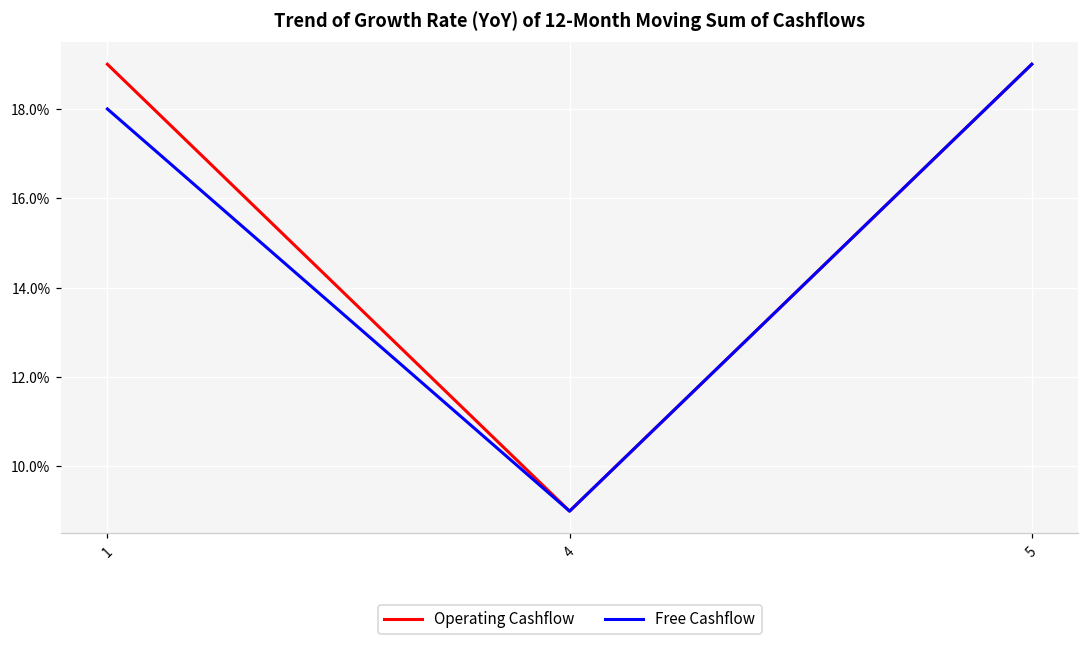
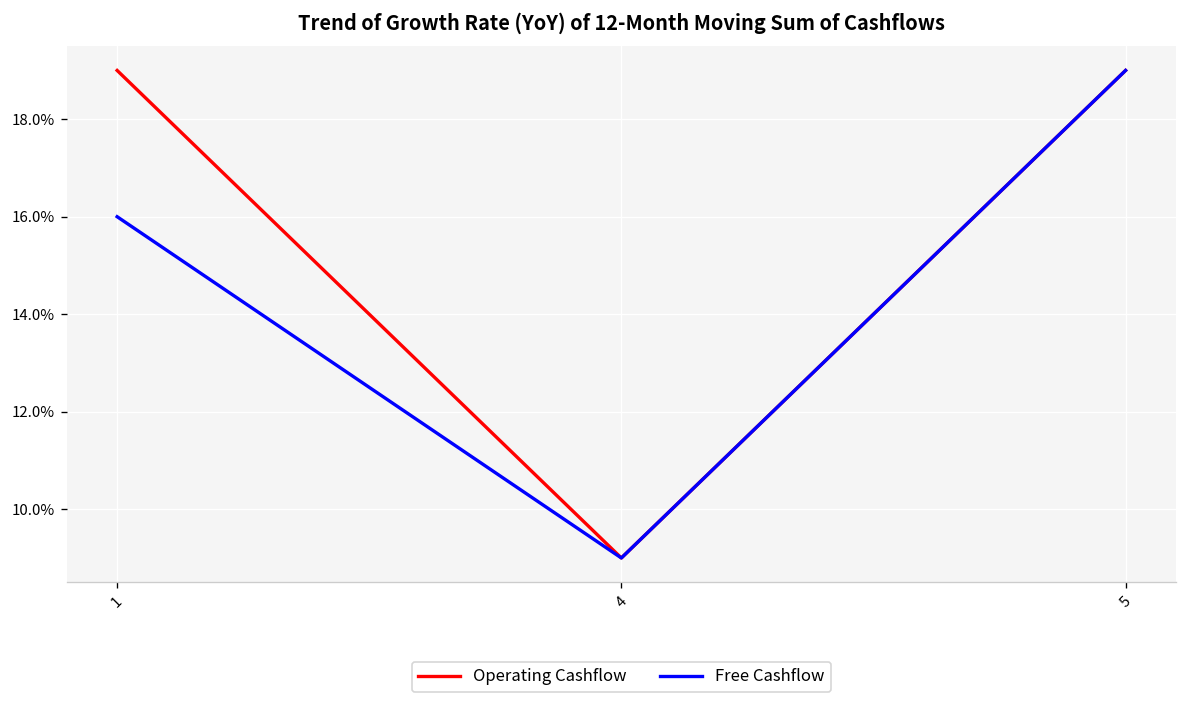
Free Cashflow, 1: 18% -> 16%
